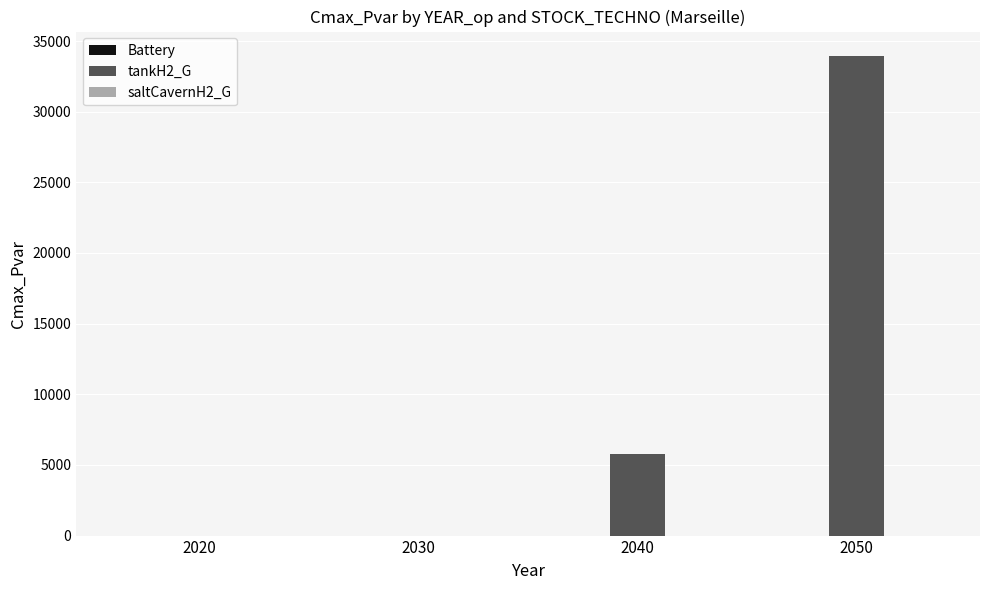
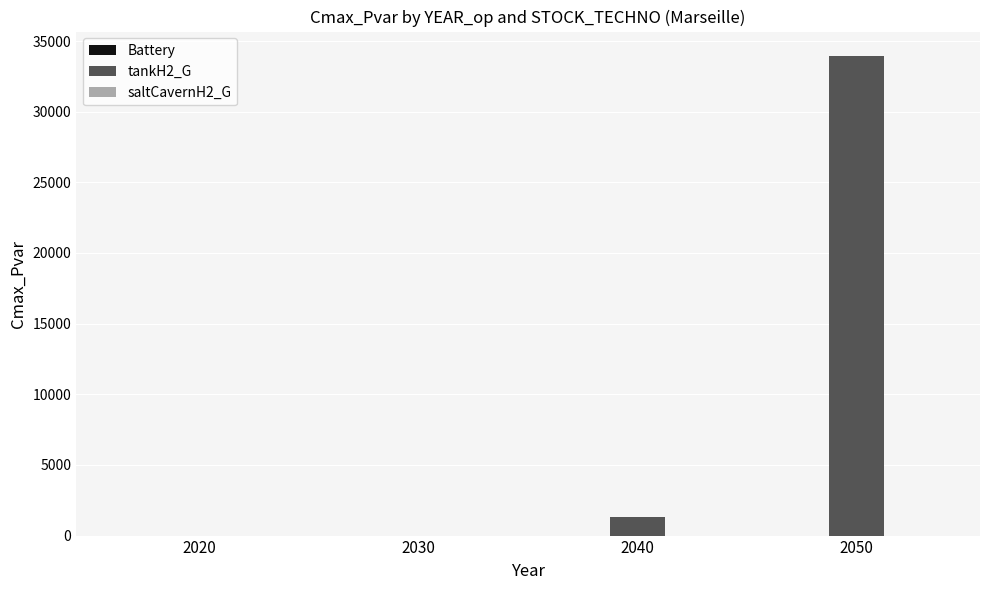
tankH2_G, 2040: 5800 -> 1300
